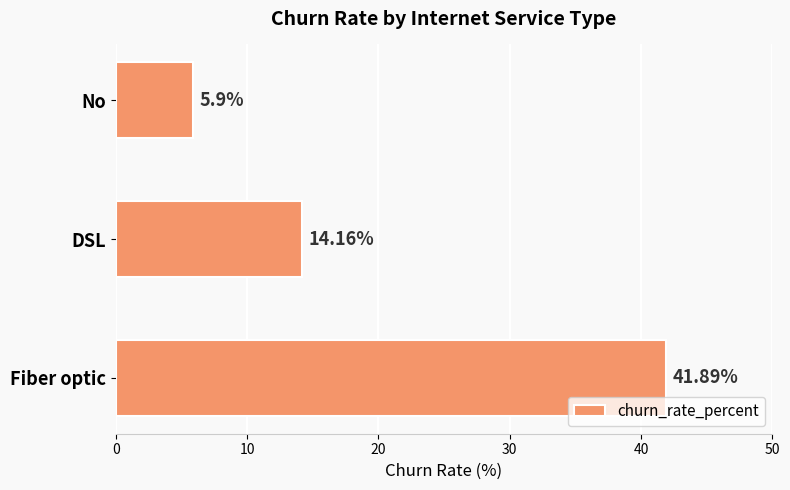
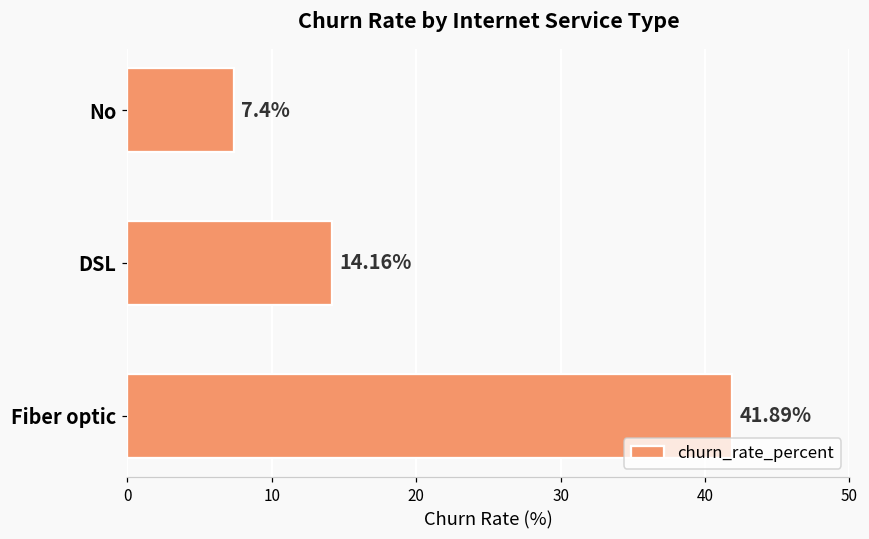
No: 5.9% -> 7.4%
